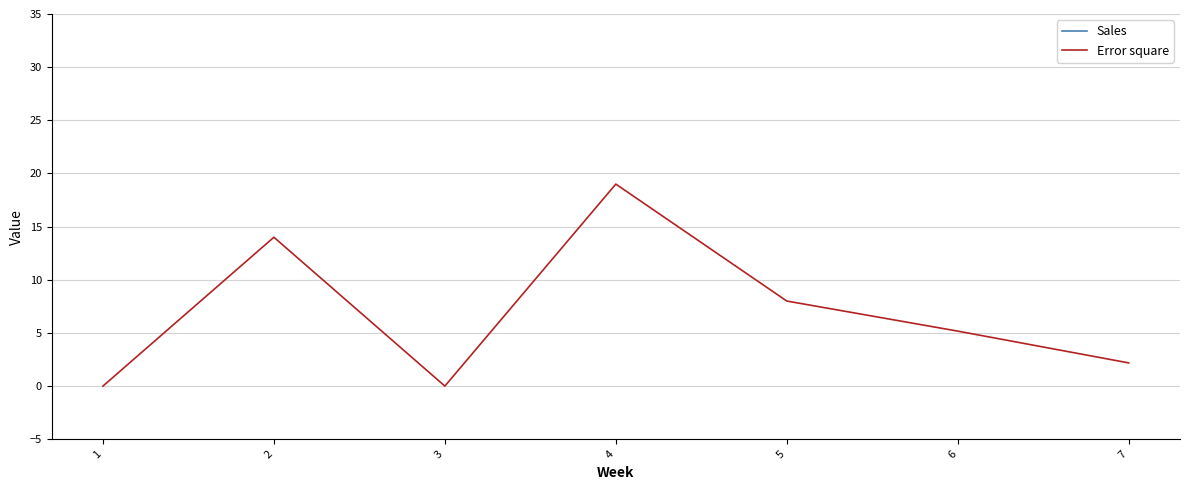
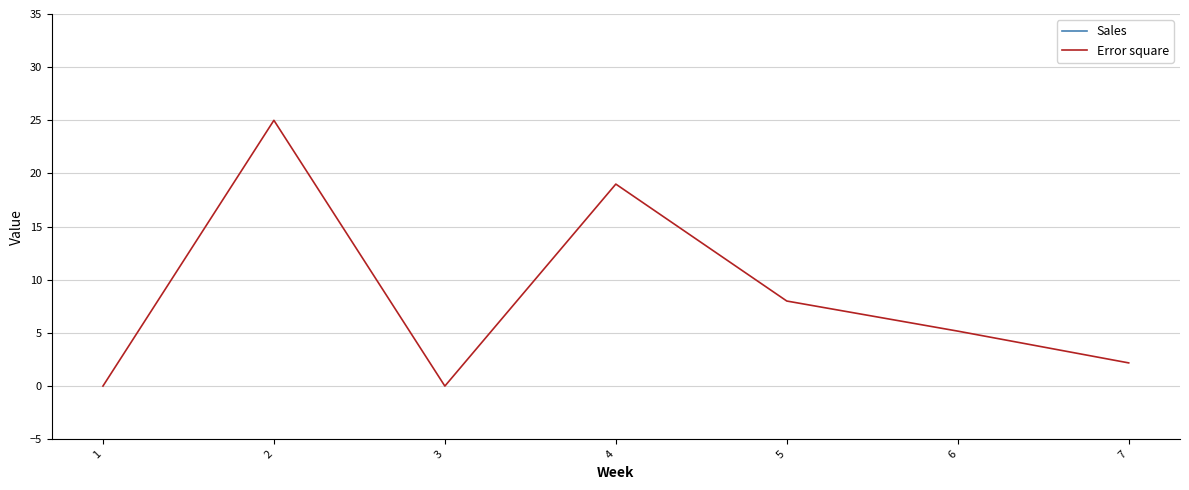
Error square, 2: 14 -> 25
